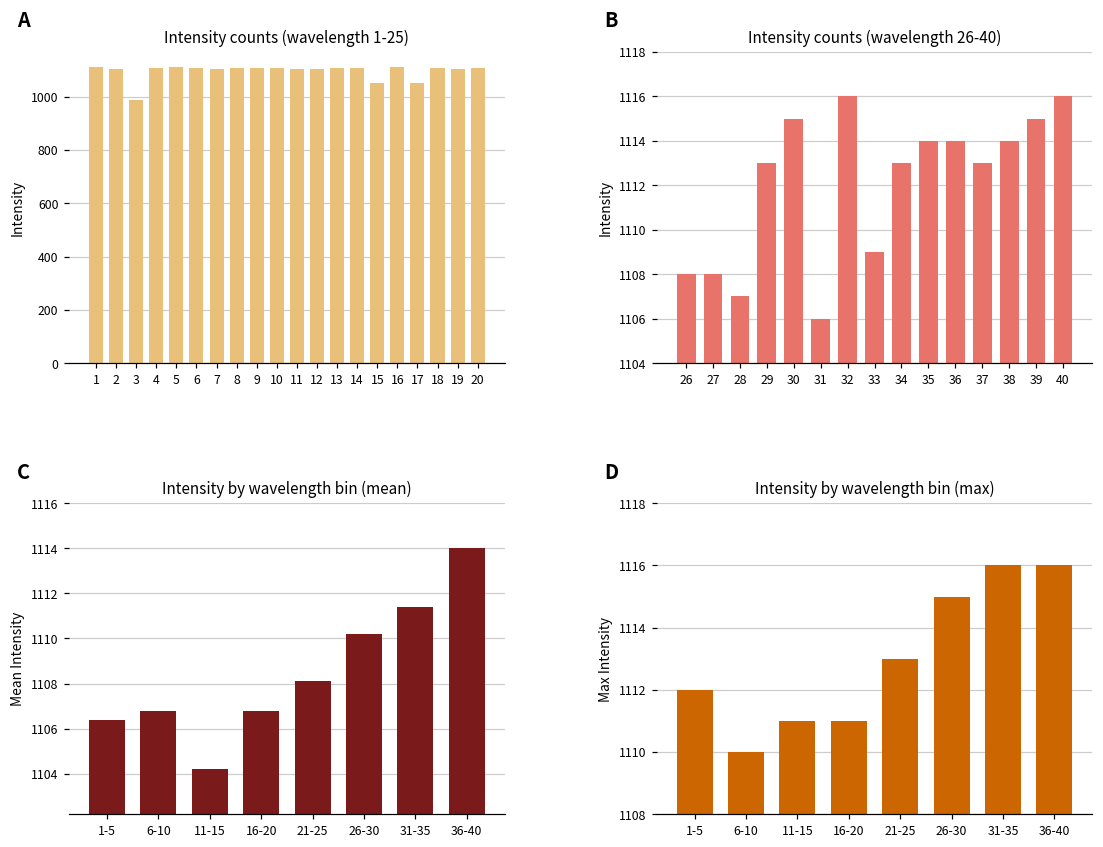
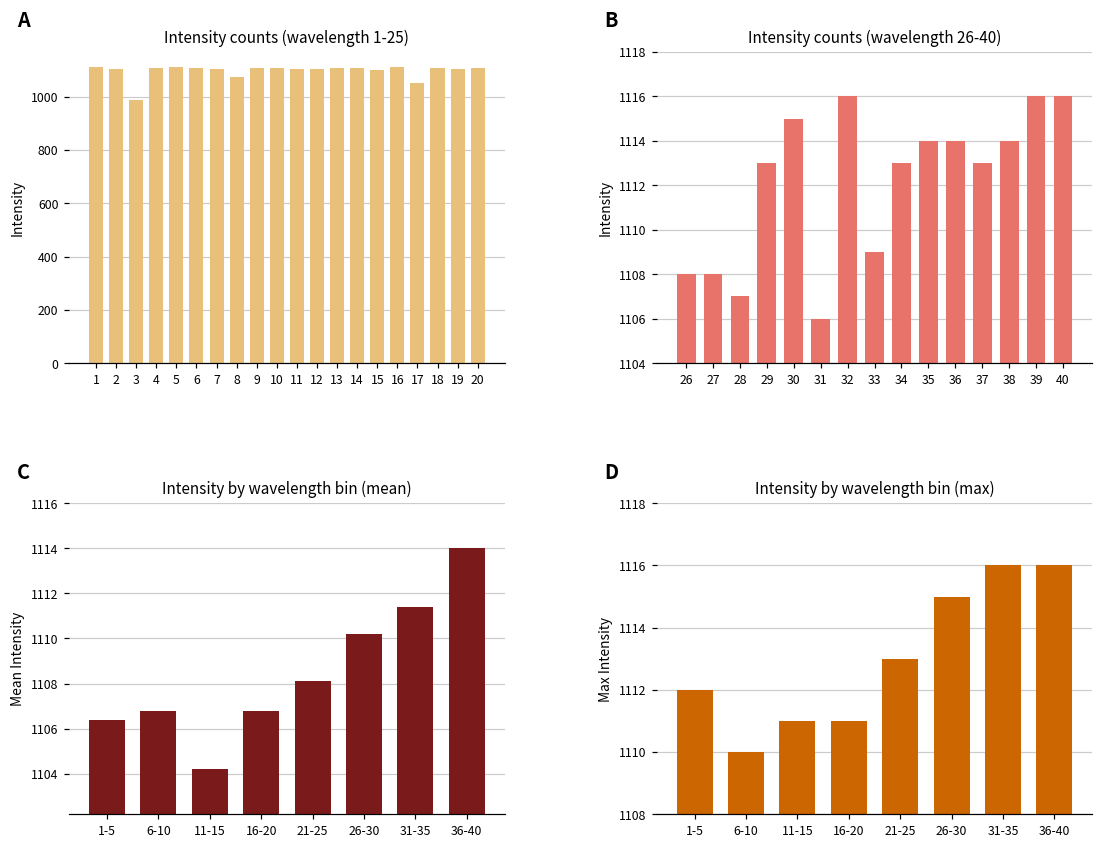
Intensity counts (wavelength 1-25), 8: 1110 -> 1080
Intensity counts (wavelength 1-25), 15: 1050 -> 1100
Intensity counts (wavelength 26-40), 39: 1115 -> 1116
